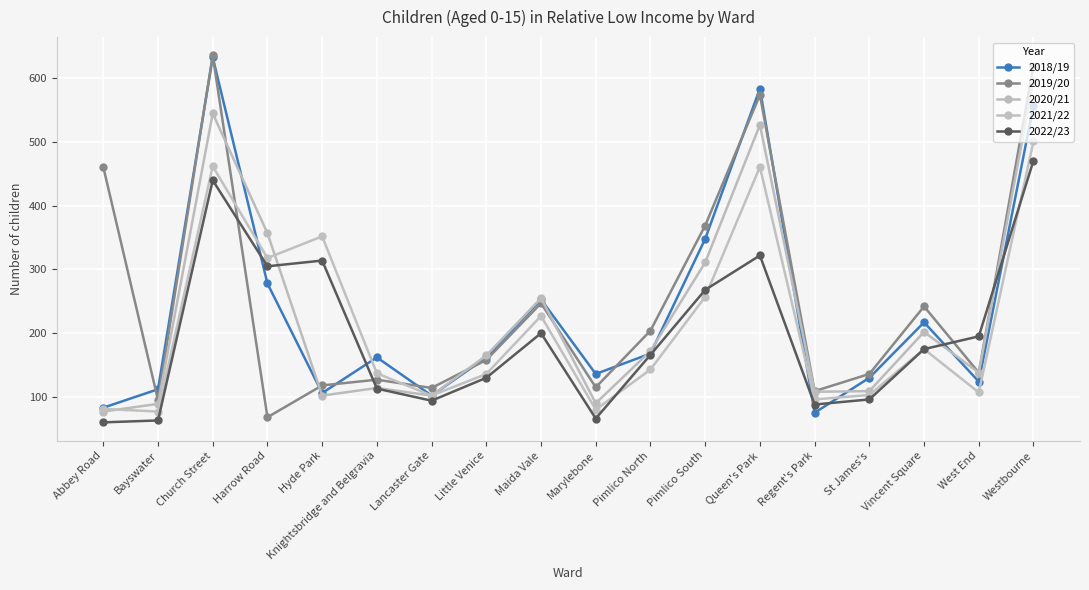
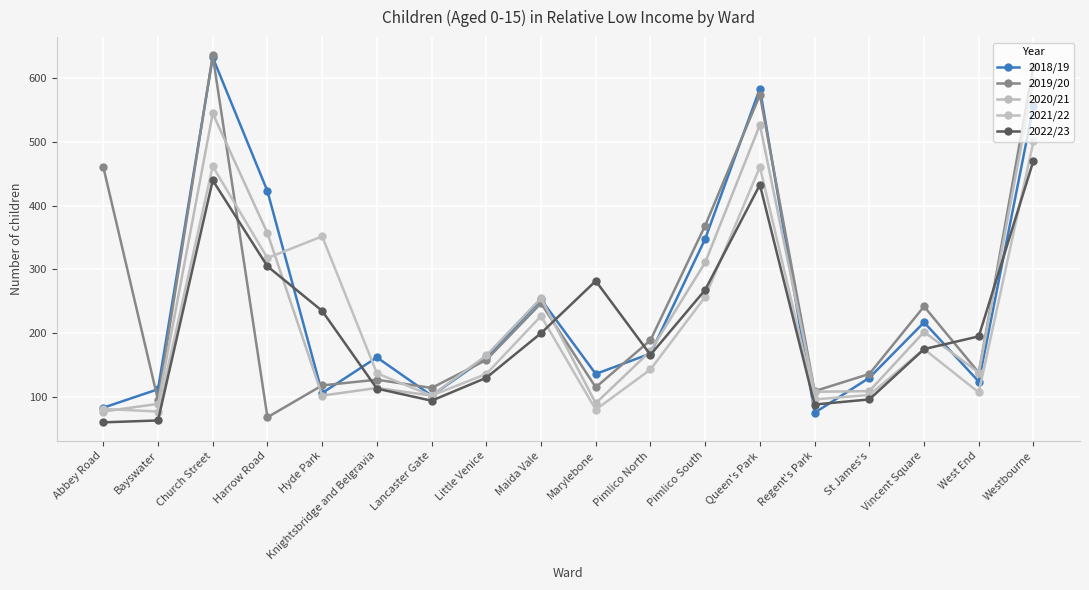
2018/19, Harrow Road: 280 -> 420
2022/23, Hyde Park: 310 -> 240
2022/23, Marylebone: 70 -> 280
2019/20, Pimlico North: 200 -> 190
2022/23, Queen's Park: 320 -> 430
